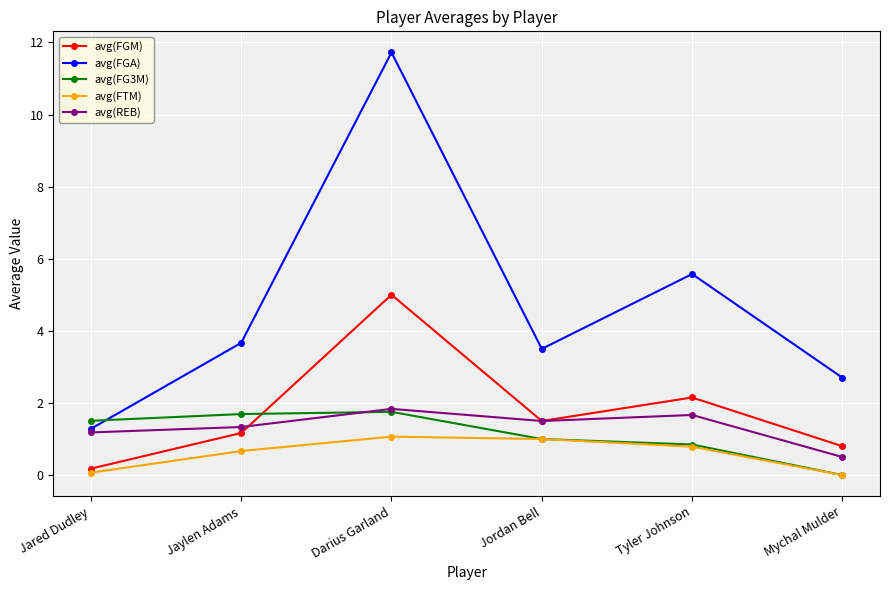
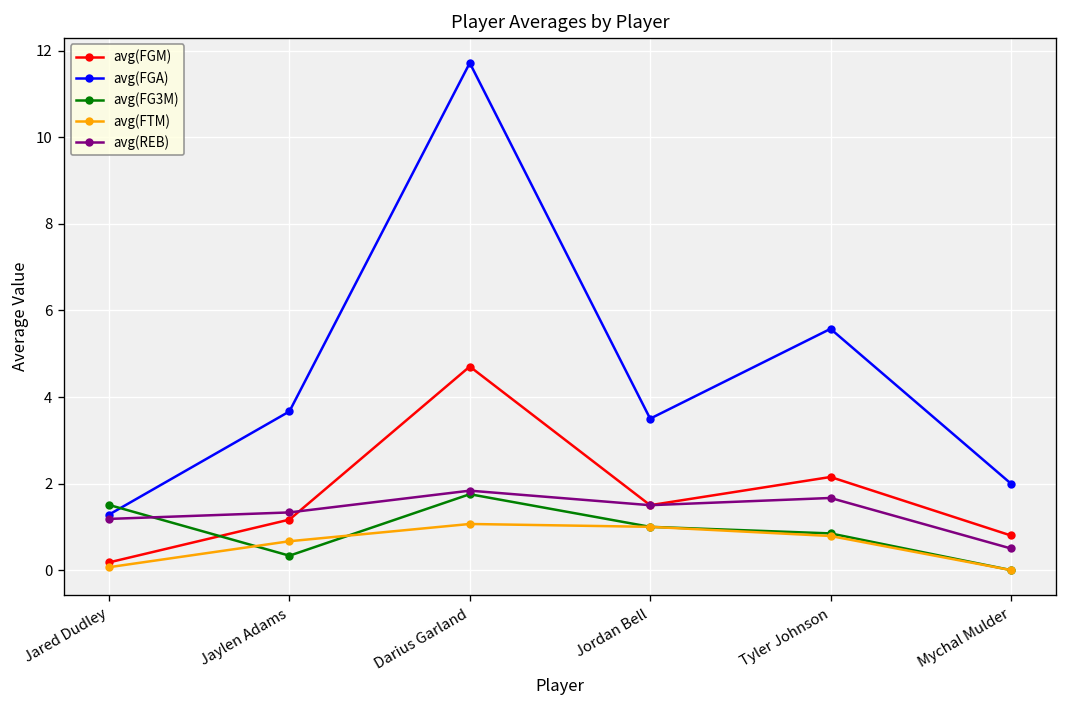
avg(FG3M), Jaylen Adams: 1.7 -> 0.3
avg(FGM), Darius Garland: 5.0 -> 4.7
avg(FGA), Mychal Mulder: 2.7 -> 2.0
